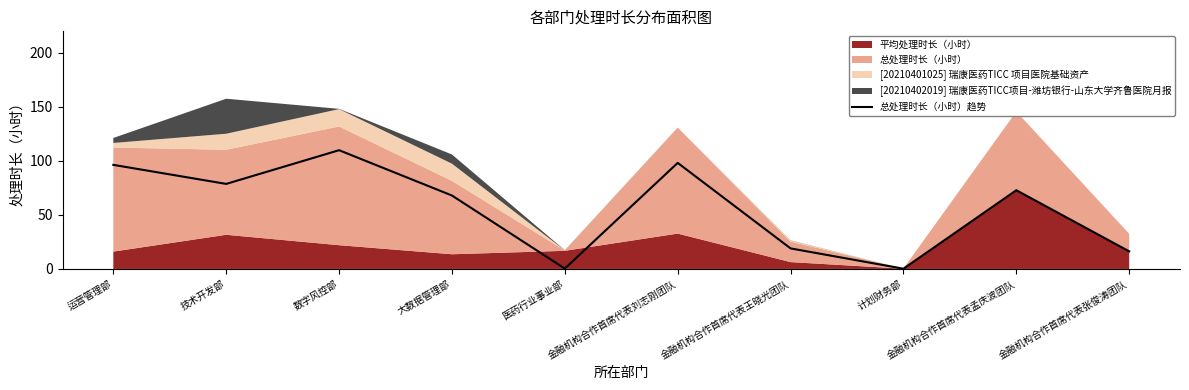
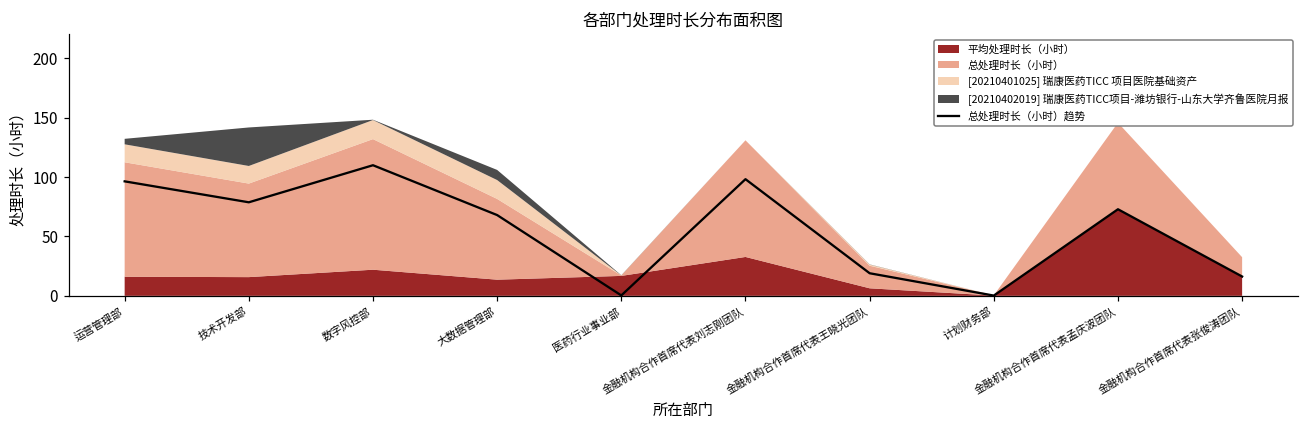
[20210401025] 瑞康医药TICC 项目医院基础资产, 运营管理部: 4 -> 15
平均处理时长（小时）, 技术开发部: 32 -> 16
